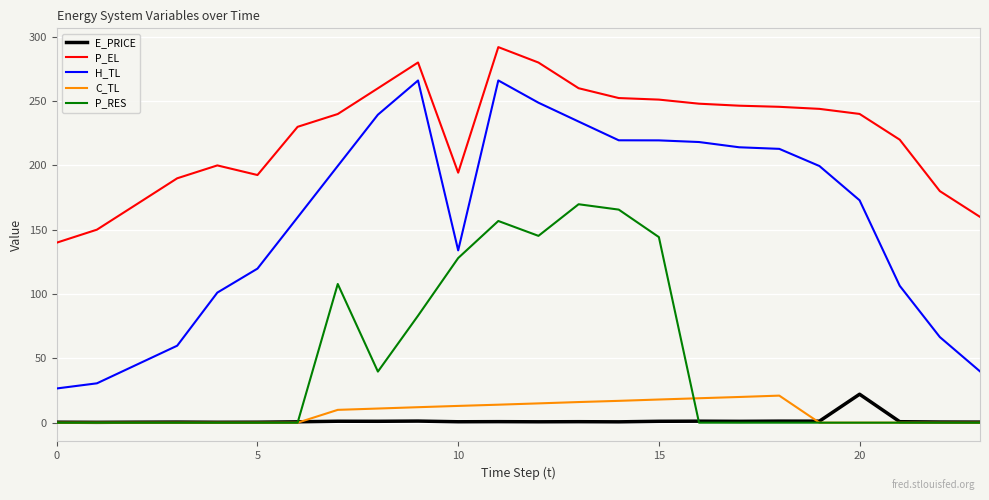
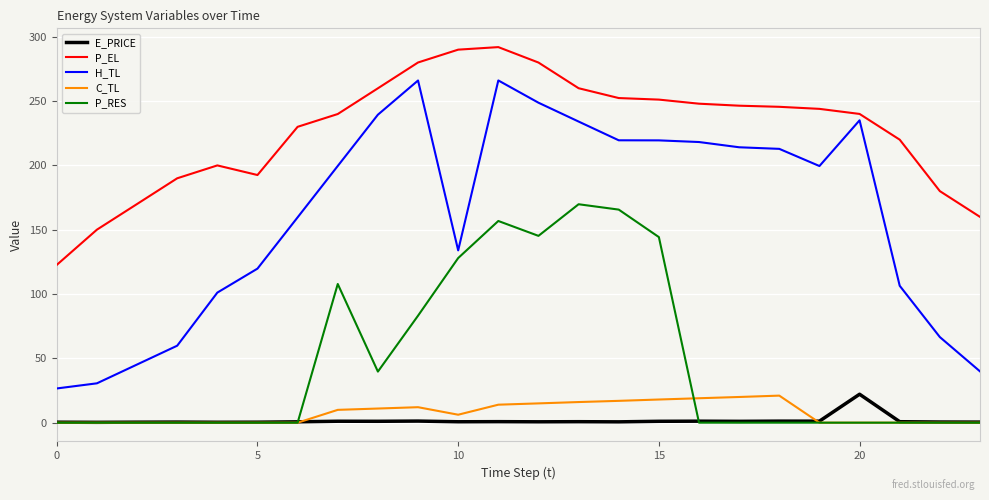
P_EL, 0: 140 -> 123
P_EL, 10: 194 -> 290
C_TL, 10: 13 -> 6
H_TL, 20: 173 -> 235
